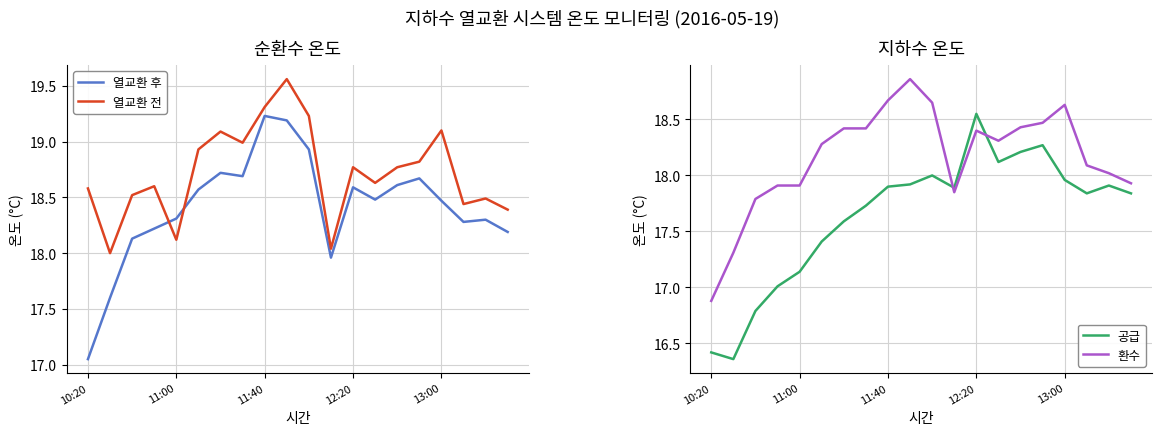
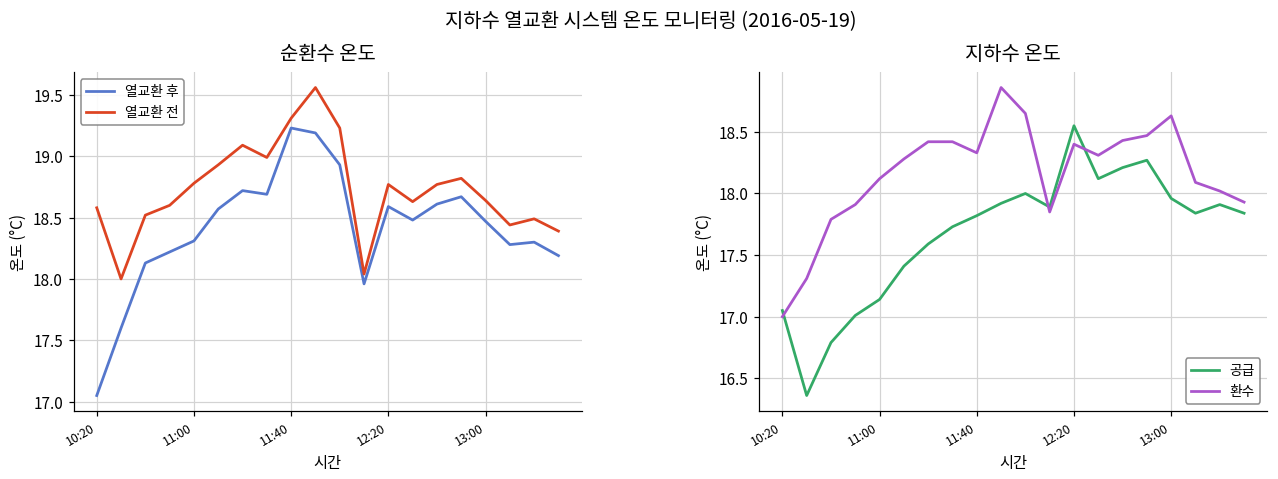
순환수 온도, 열교환 전, 11:00: 18.12 -> 18.78
순환수 온도, 열교환 전, 13:00: 19.10 -> 18.64
지하수 온도, 공급, 10:20: 16.42 -> 17.05
지하수 온도, 환수, 10:20: 16.88 -> 17.00
지하수 온도, 환수, 11:00: 17.91 -> 18.12
지하수 온도, 공급, 11:40: 17.90 -> 17.82
지하수 온도, 환수, 11:40: 18.67 -> 18.33
